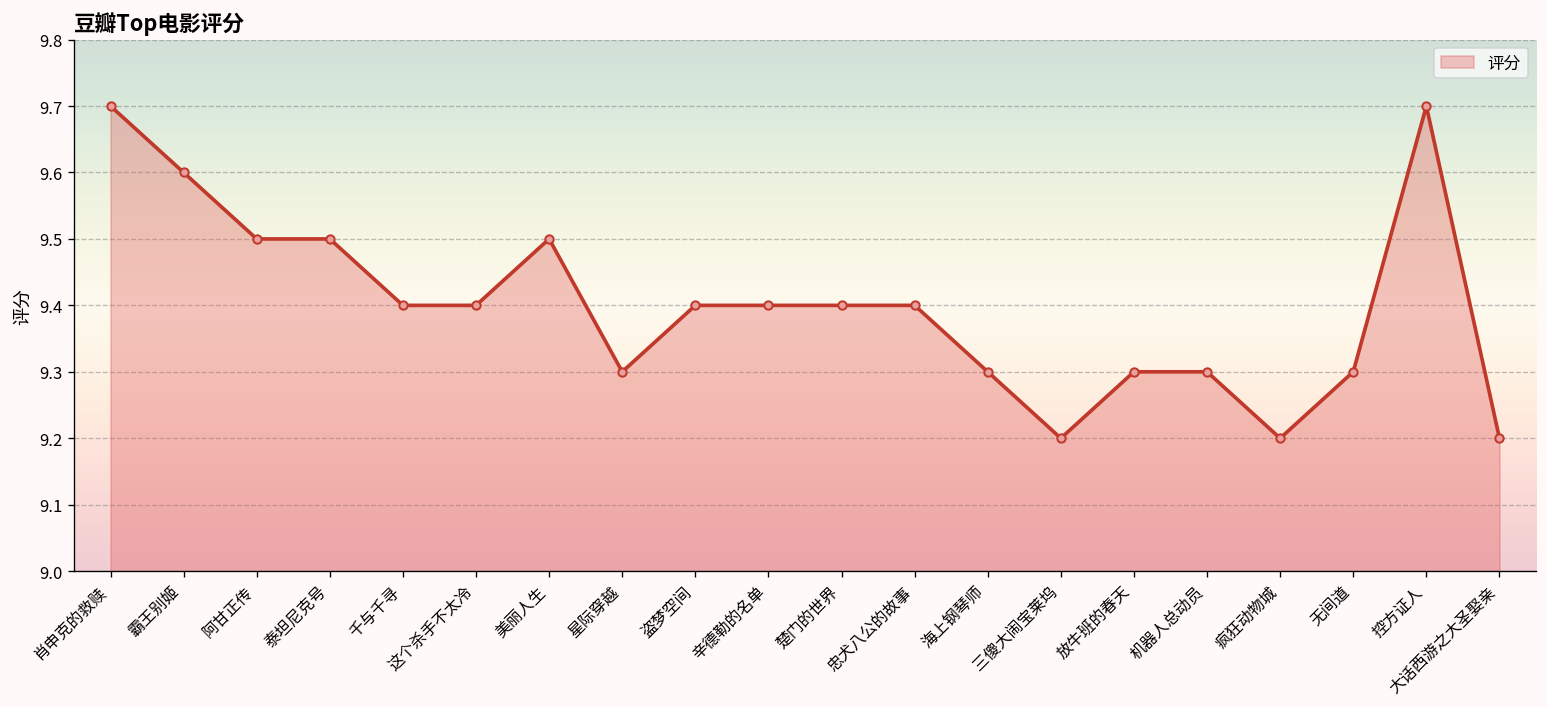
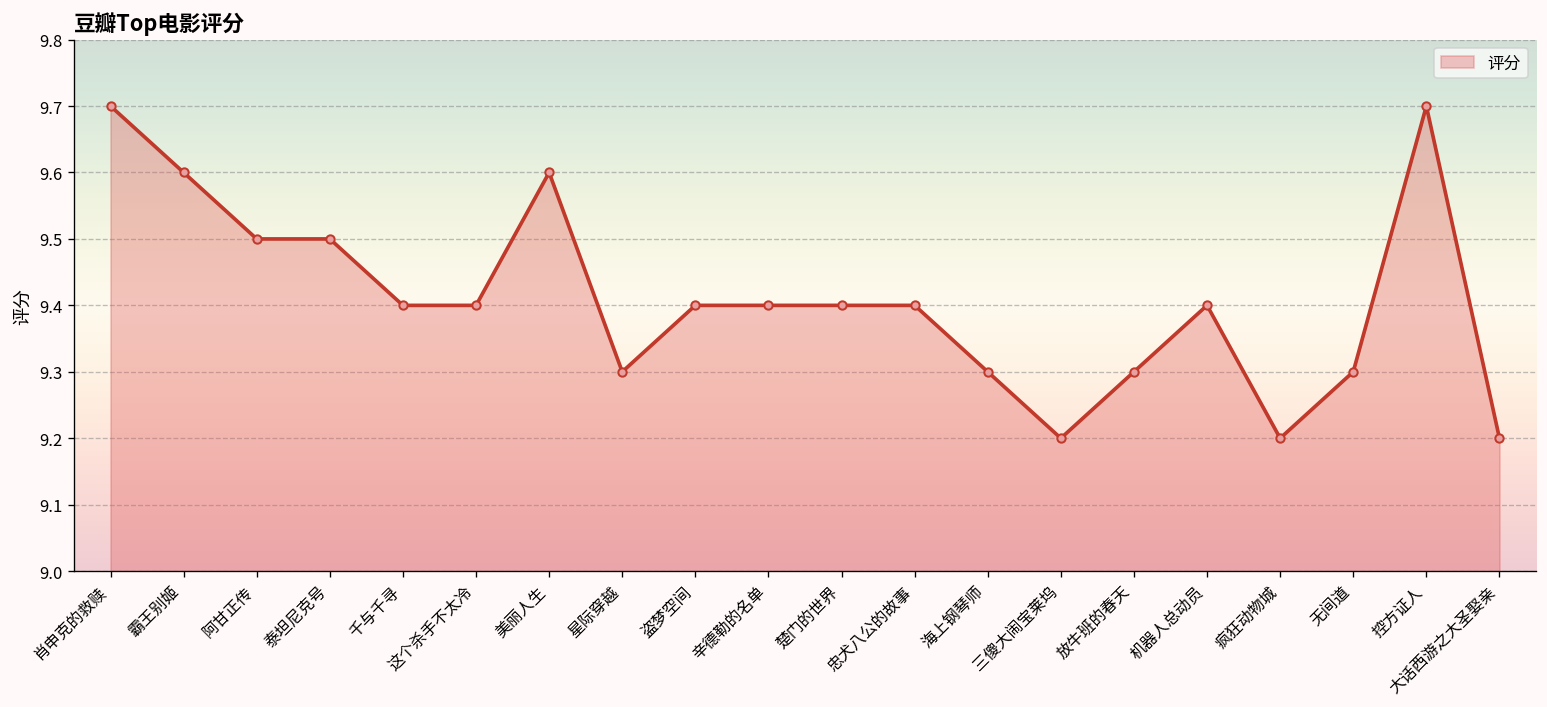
美丽人生: 9.5 -> 9.6
机器人总动员: 9.3 -> 9.4
